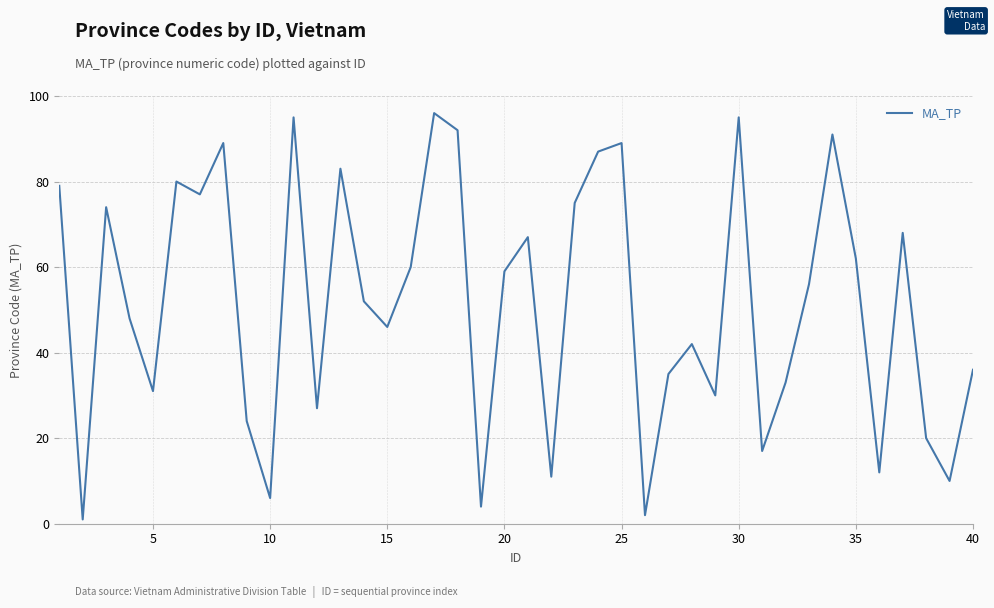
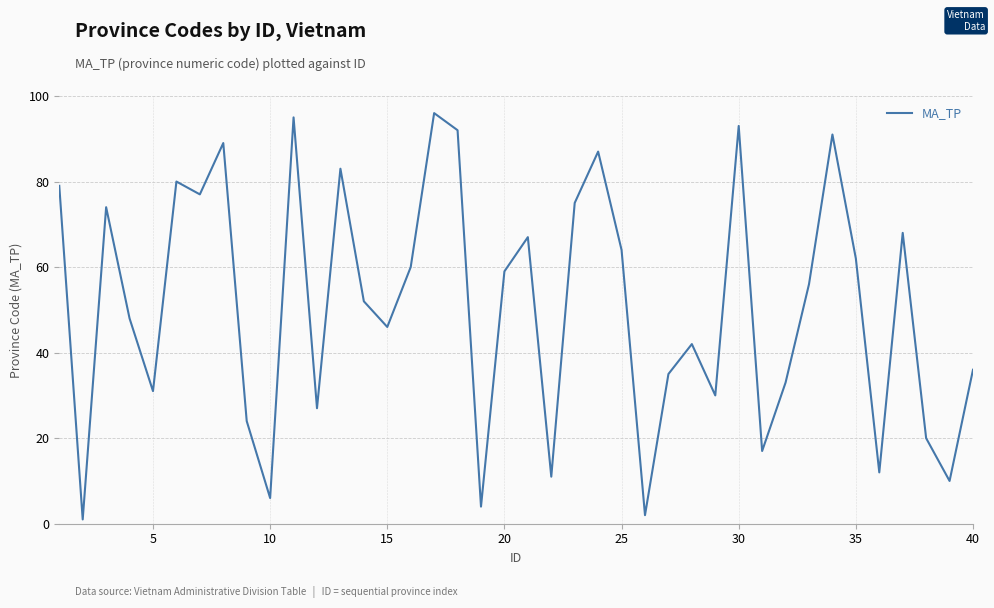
25: 89 -> 64
30: 95 -> 93
